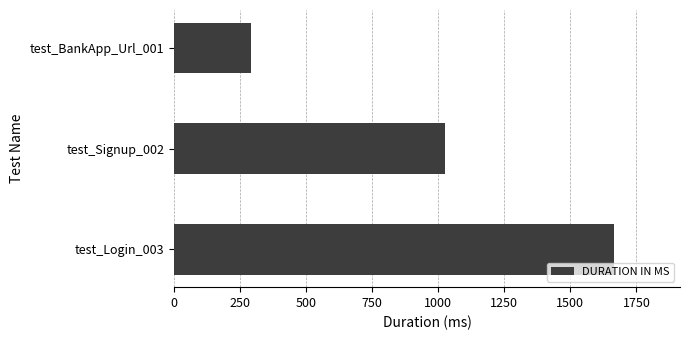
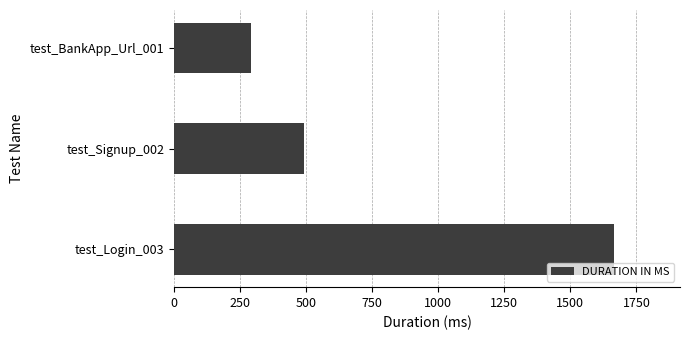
test_Signup_002: 1030 -> 490
